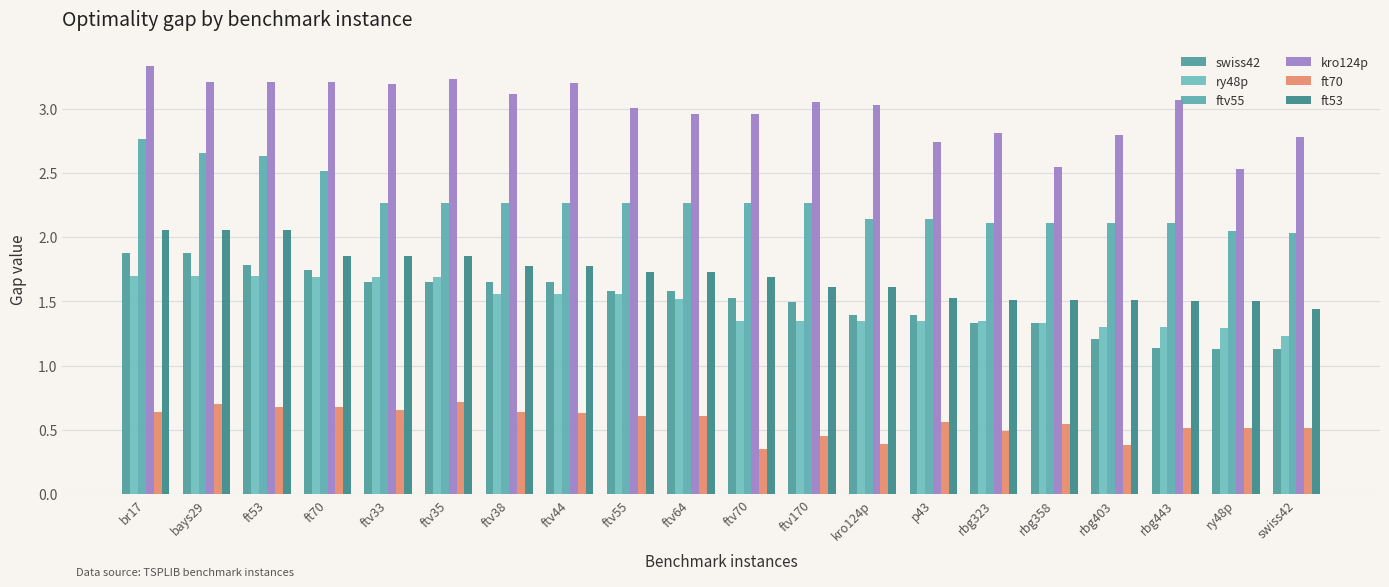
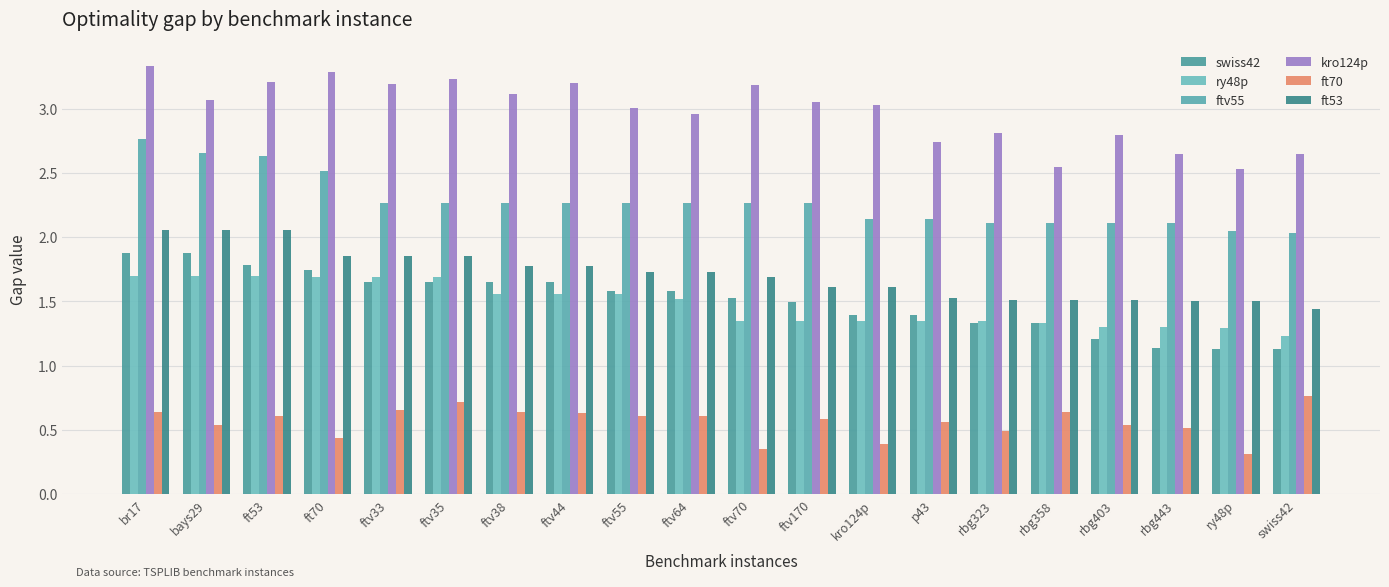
kro124p, bays29: 3.21 -> 3.07
ft70, bays29: 0.70 -> 0.54
ft70, ft53: 0.68 -> 0.61
kro124p, ft70: 3.21 -> 3.29
ft70, ft70: 0.68 -> 0.44
kro124p, ftv70: 2.96 -> 3.18
ft70, ftv170: 0.45 -> 0.58
ft70, rbg358: 0.55 -> 0.64
ft70, rbg403: 0.38 -> 0.54
kro124p, rbg443: 3.07 -> 2.65
ft70, ry48p: 0.51 -> 0.31
kro124p, swiss42: 2.78 -> 2.65
ft70, swiss42: 0.51 -> 0.76
